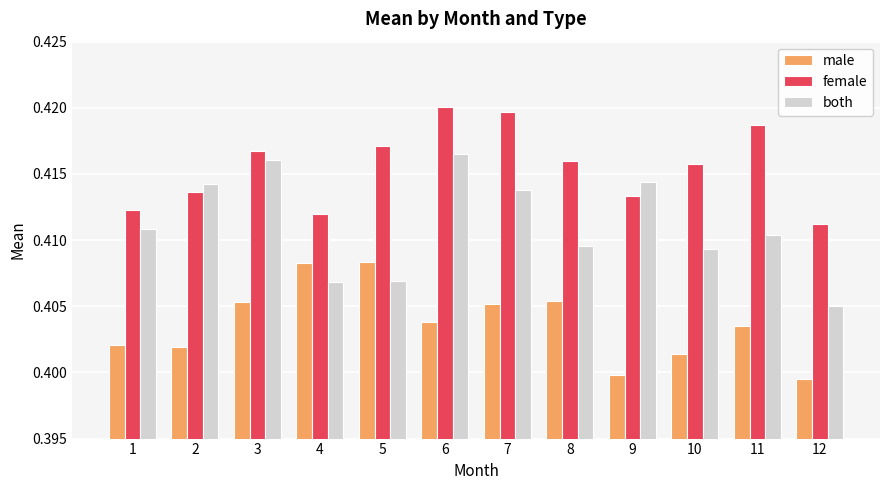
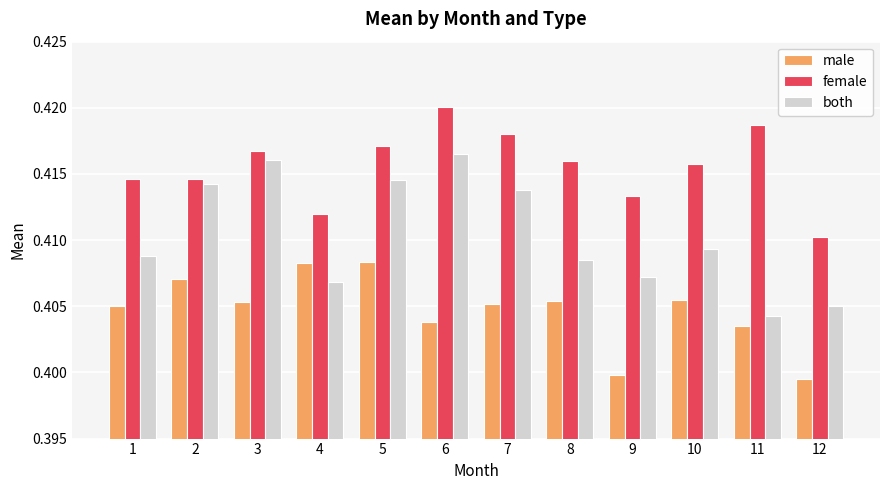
male, 1: 0.4020 -> 0.4050
female, 1: 0.4123 -> 0.4146
both, 1: 0.4109 -> 0.4088
male, 2: 0.4019 -> 0.4071
female, 2: 0.4137 -> 0.4146
both, 5: 0.4069 -> 0.4145
female, 7: 0.4197 -> 0.4181
both, 8: 0.4096 -> 0.4085
both, 9: 0.4144 -> 0.4072
male, 10: 0.4014 -> 0.4055
both, 11: 0.4104 -> 0.4043
female, 12: 0.4112 -> 0.4102
